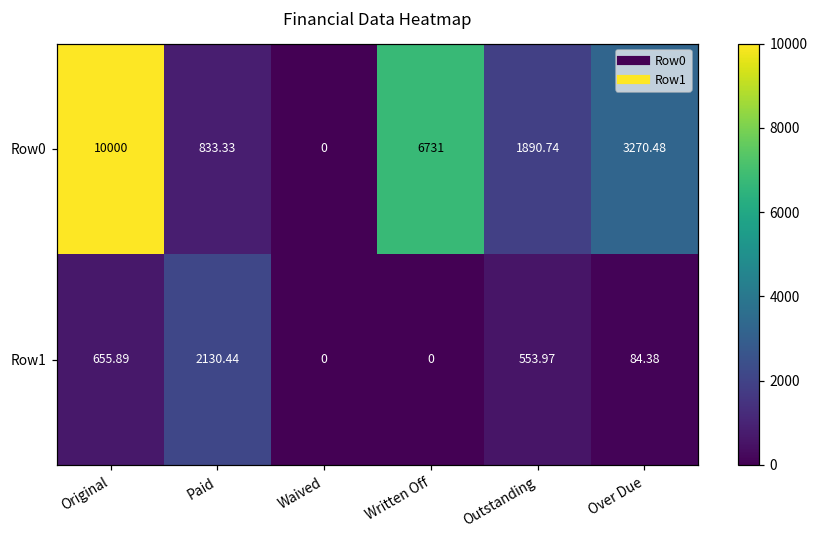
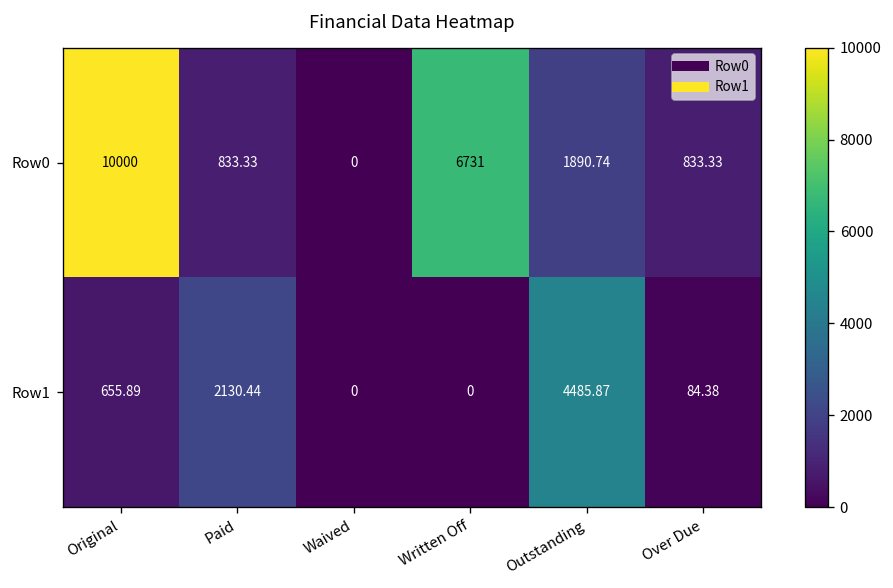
Row0, Over Due: 3270.48 -> 833.33
Row1, Outstanding: 553.97 -> 4485.87
